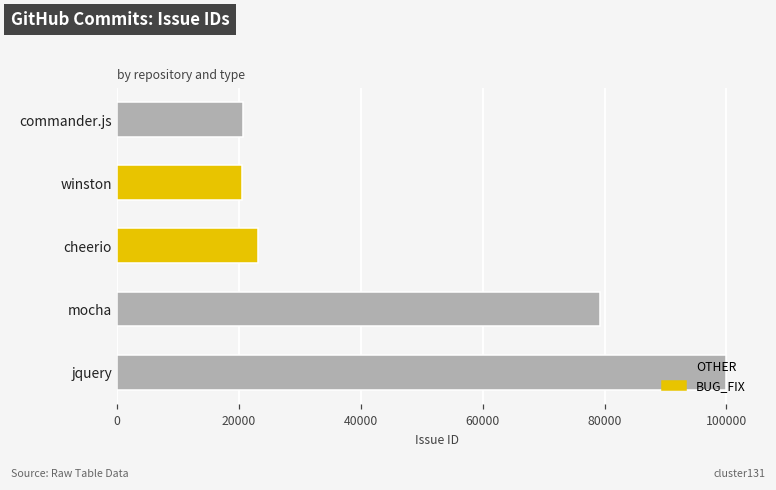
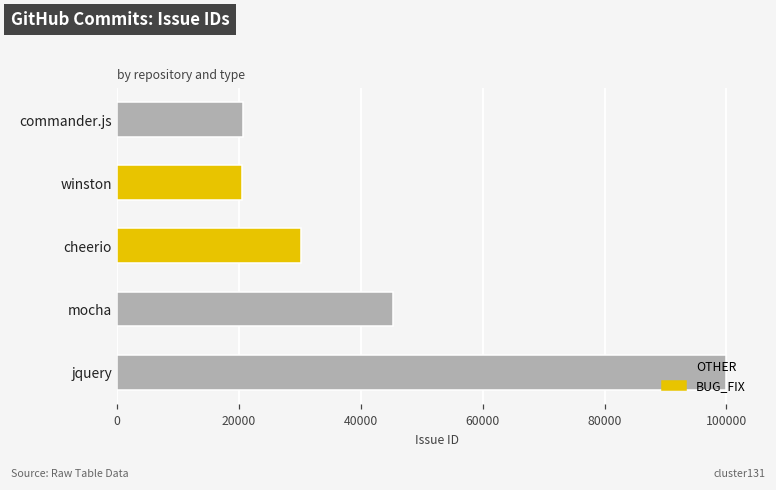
cheerio: 23000 -> 30000
mocha: 79000 -> 45000
